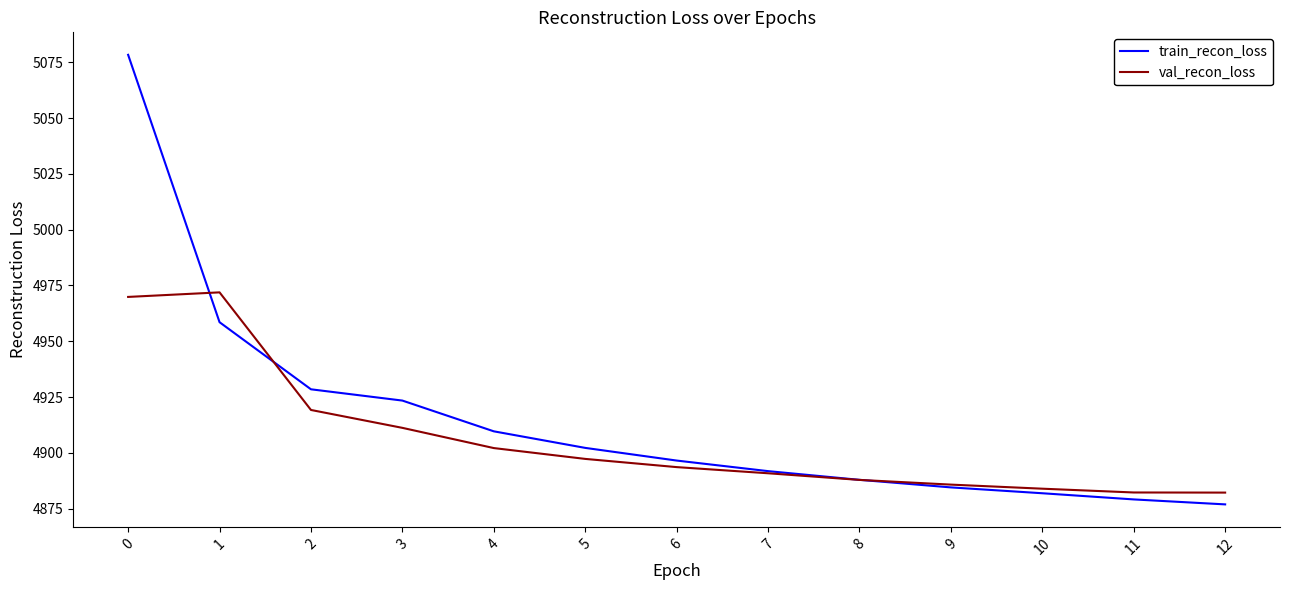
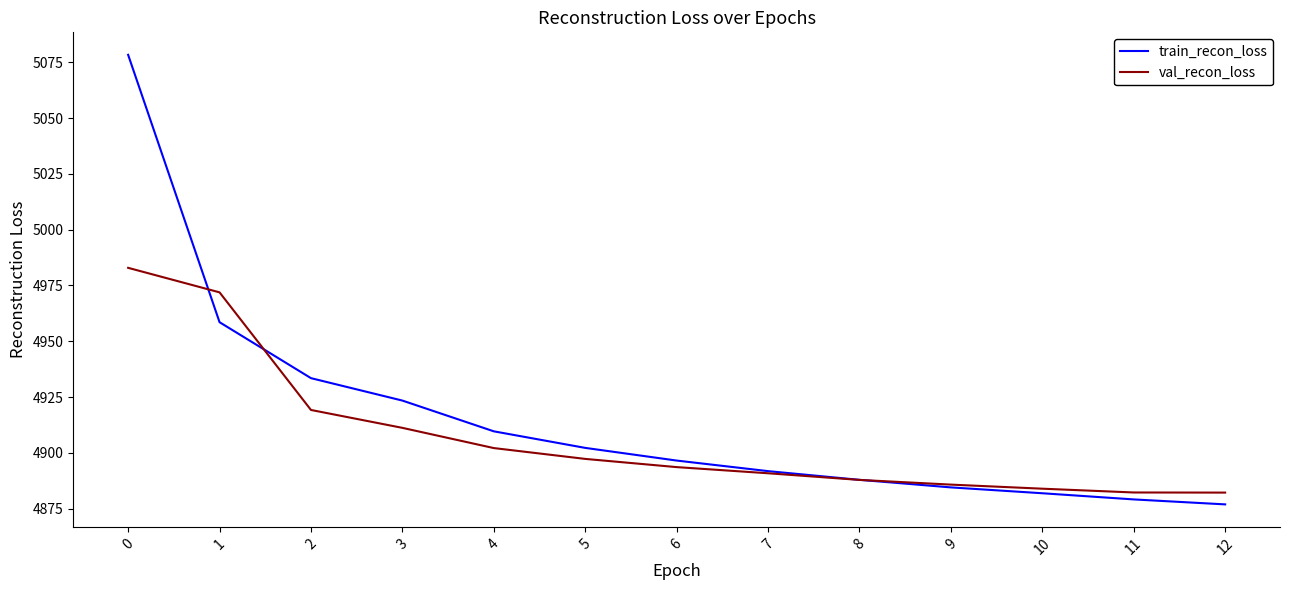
val_recon_loss, 0: 4970 -> 4983
train_recon_loss, 2: 4928 -> 4933
